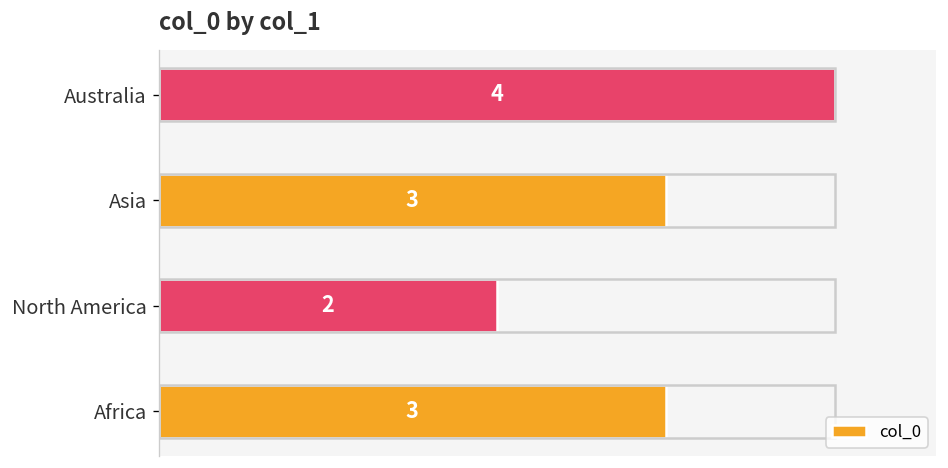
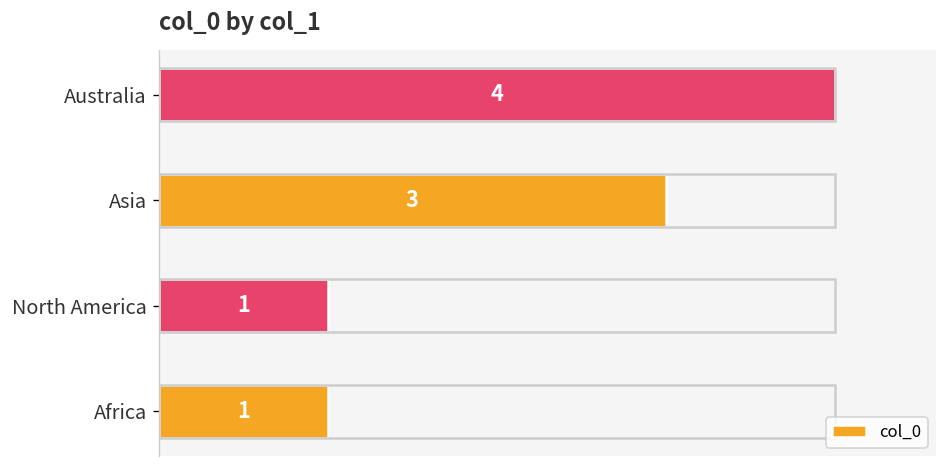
North America: 2 -> 1
Africa: 3 -> 1
